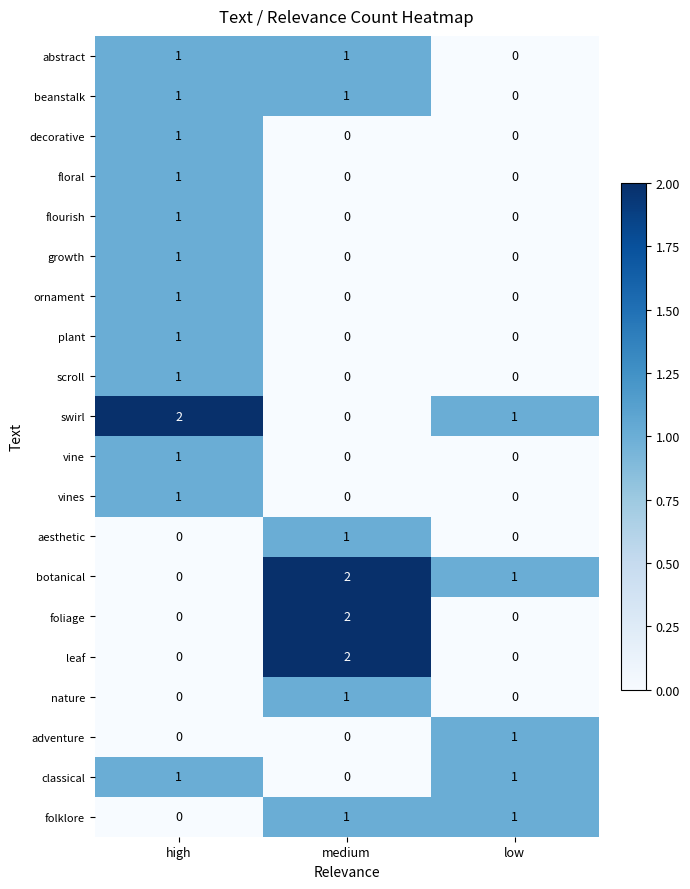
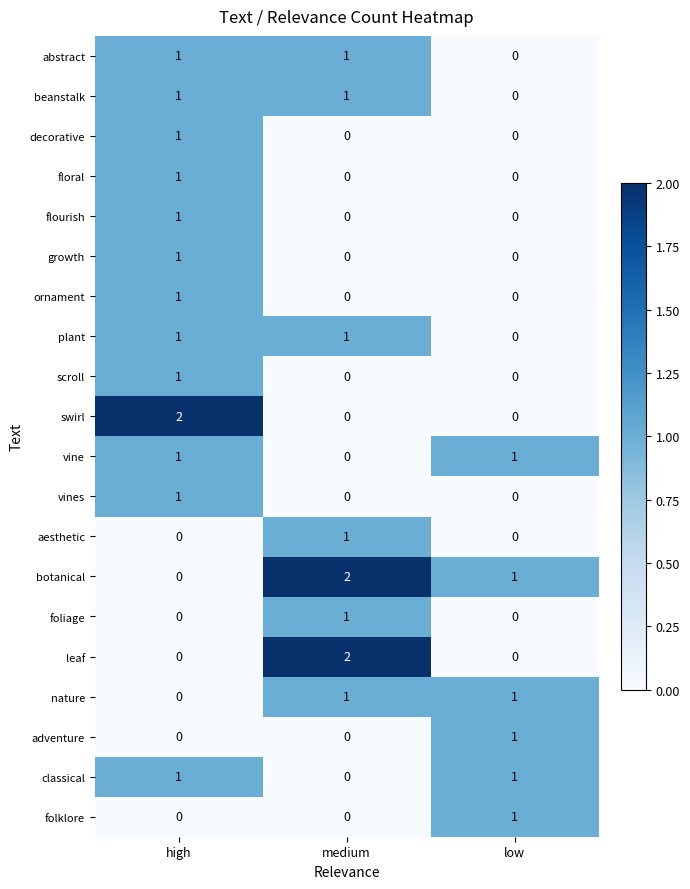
plant, medium: 0 -> 1
swirl, low: 1 -> 0
vine, low: 0 -> 1
foliage, medium: 2 -> 1
nature, low: 0 -> 1
folklore, medium: 1 -> 0
